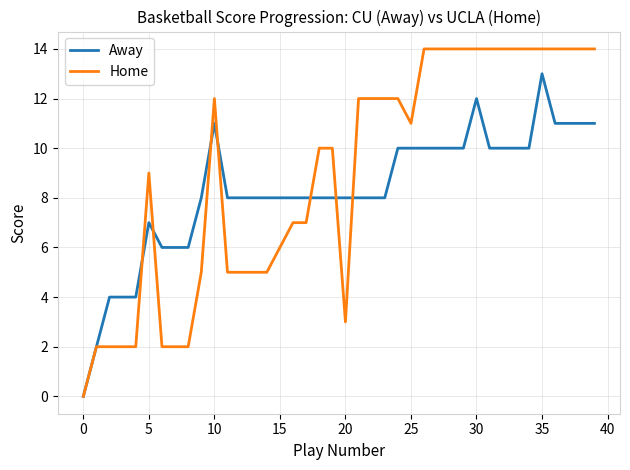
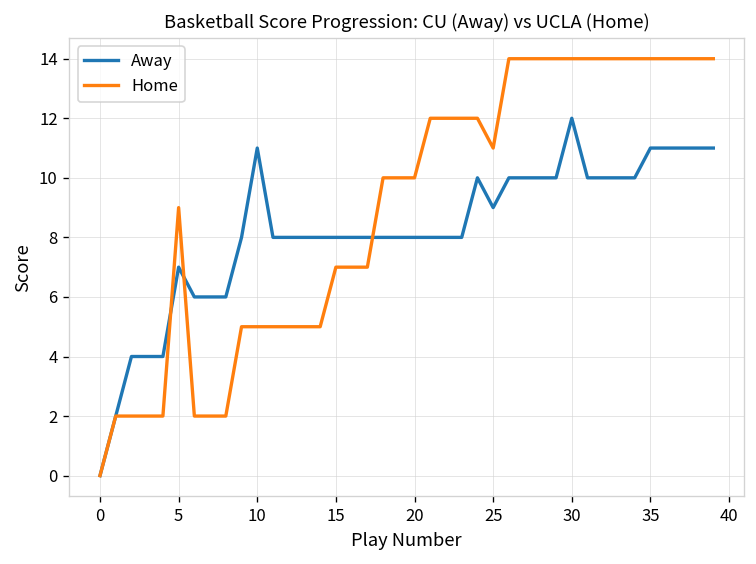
Home, 10: 12 -> 5
Home, 15: 6 -> 7
Home, 20: 3 -> 10
Away, 25: 10 -> 9
Away, 35: 13 -> 11
